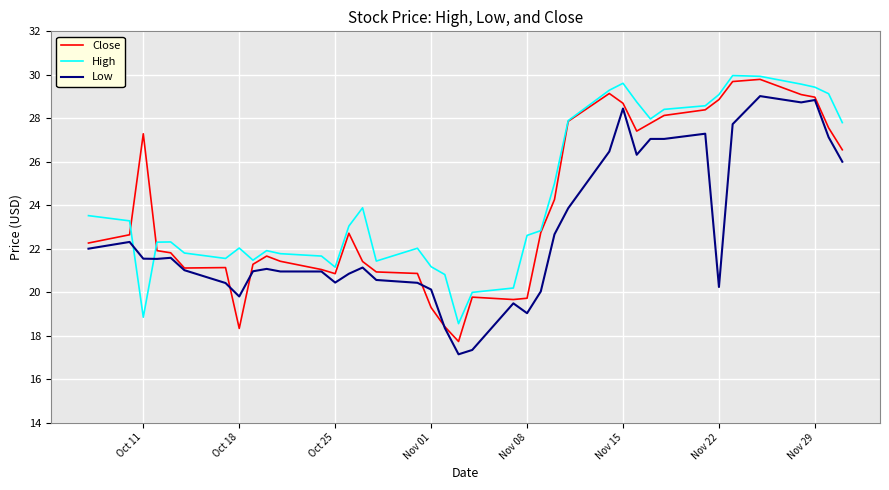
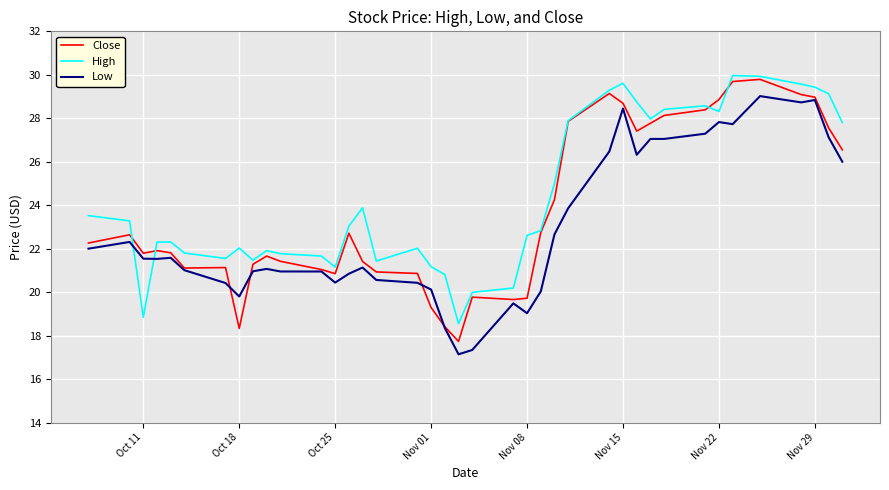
Close, Oct 11: 27.3 -> 21.8
High, Nov 22: 29.1 -> 28.3
Low, Nov 22: 20.2 -> 27.8
